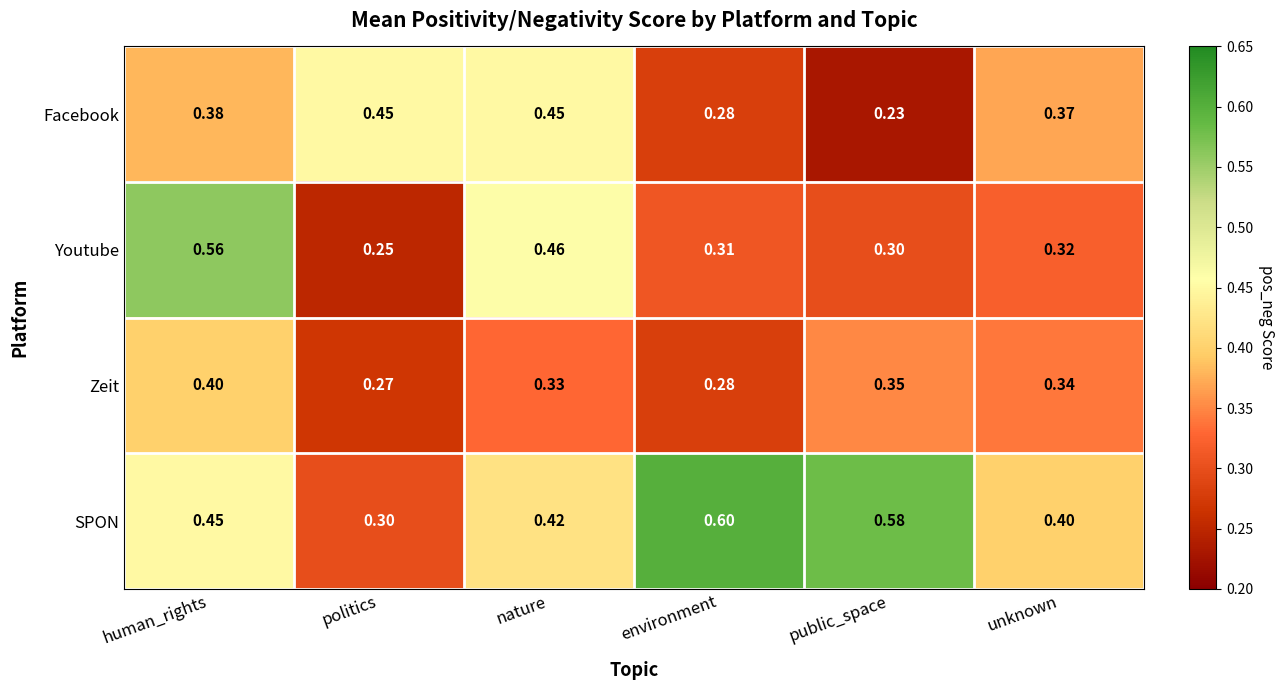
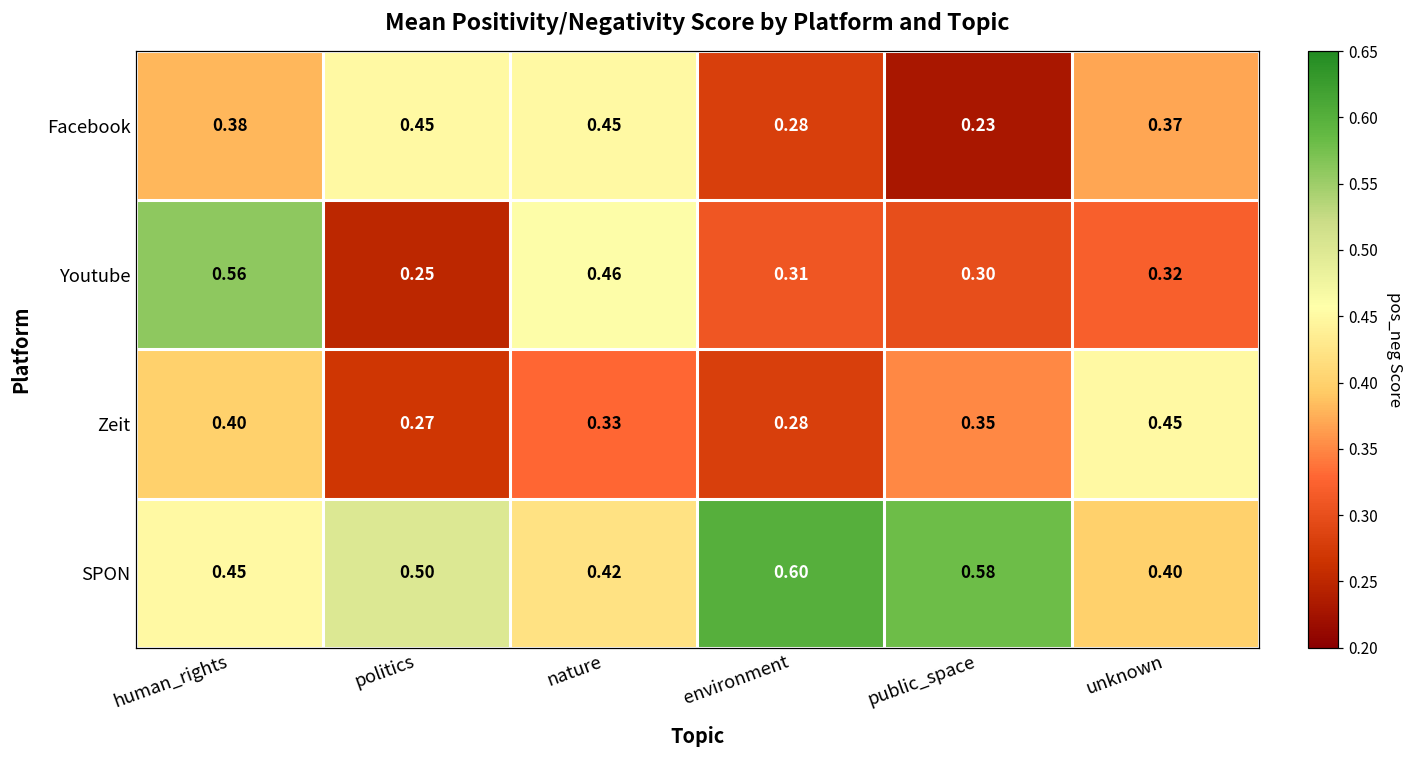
Zeit, unknown: 0.34 -> 0.45
SPON, politics: 0.30 -> 0.50
